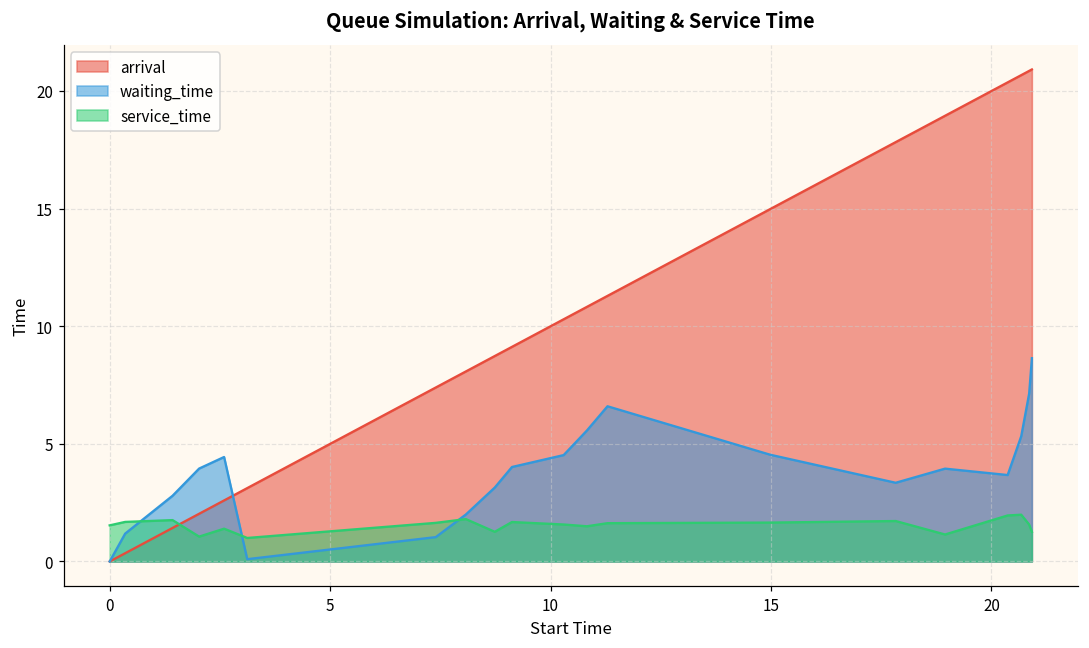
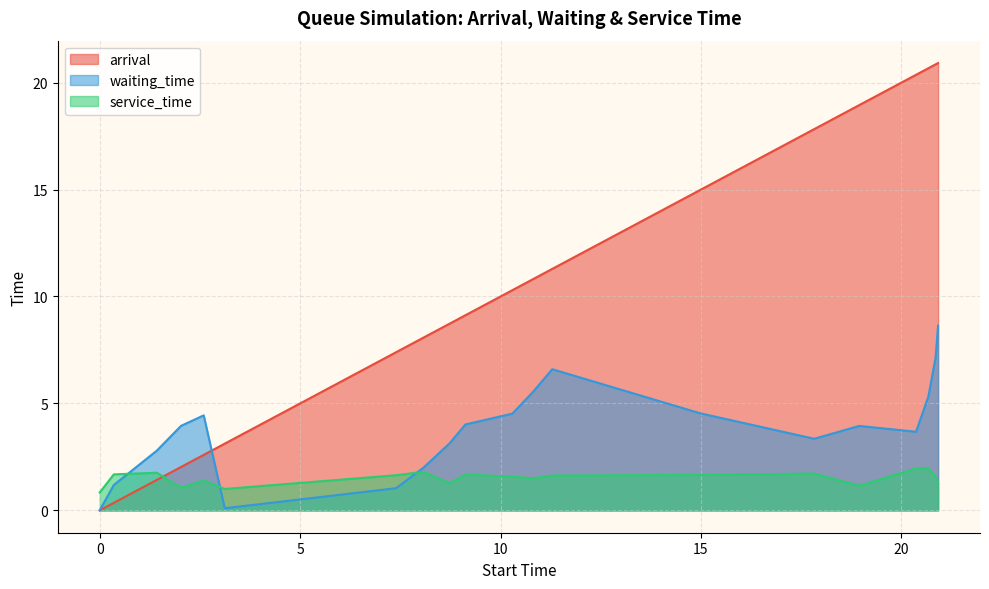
service_time, 0: 1.5 -> 0.8
